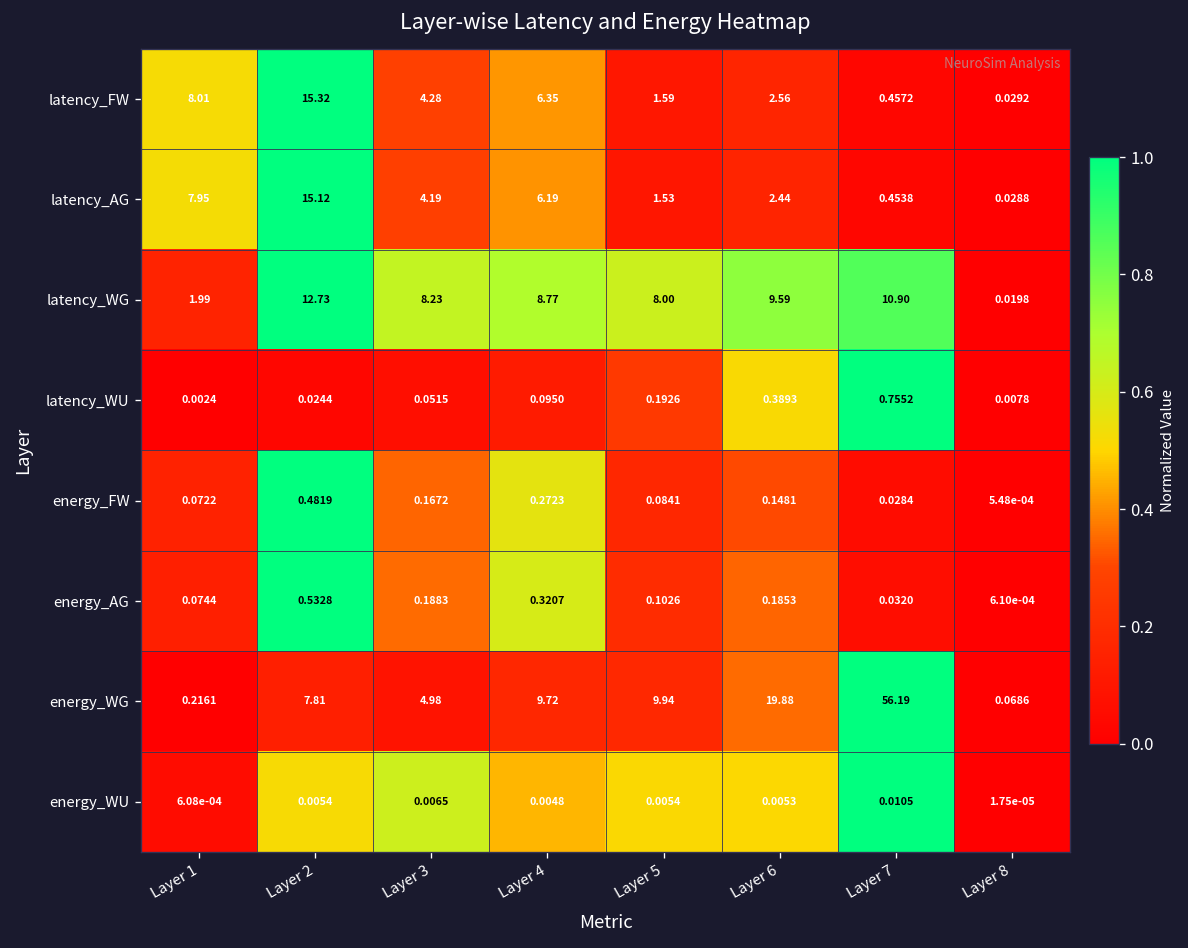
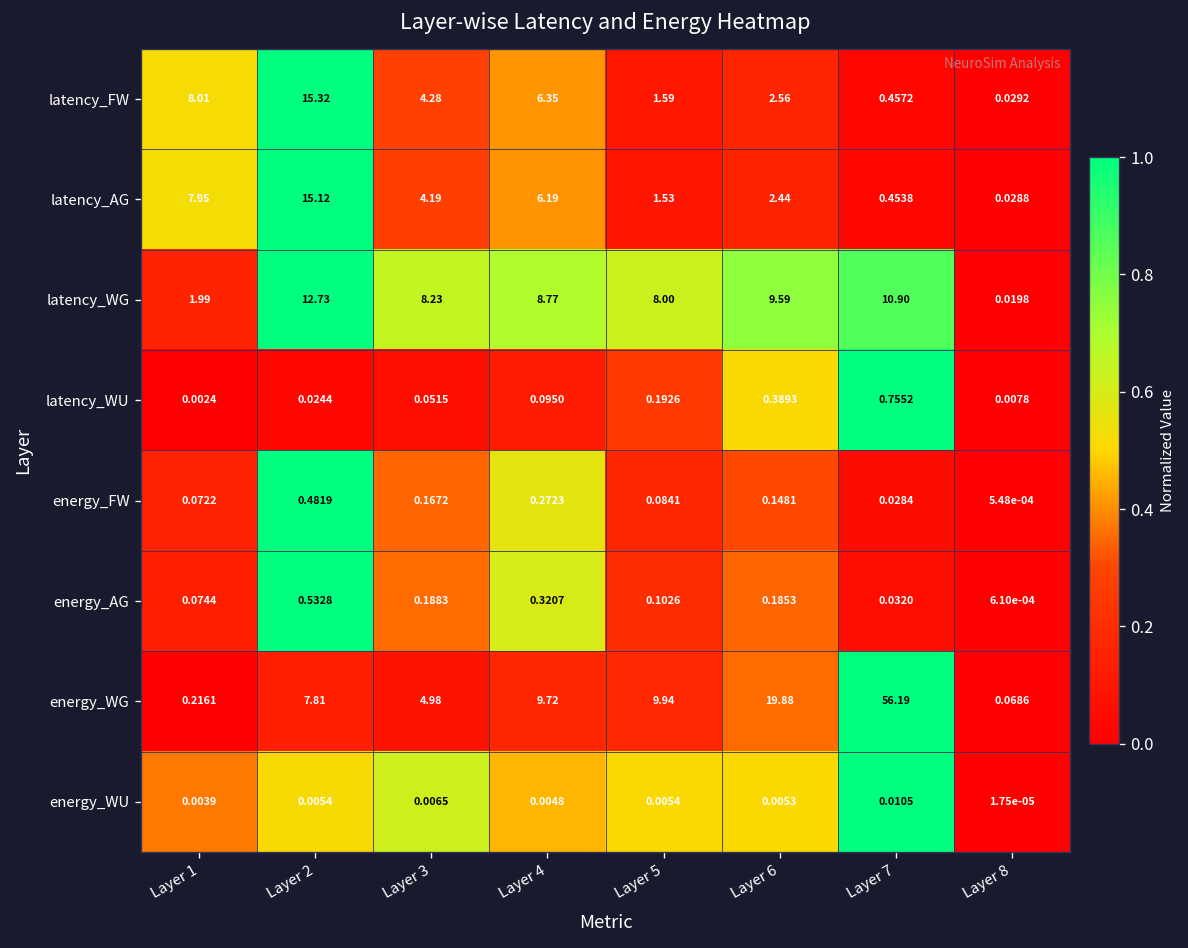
energy_WU, Layer 1: 6.08e-04 -> 0.0039
